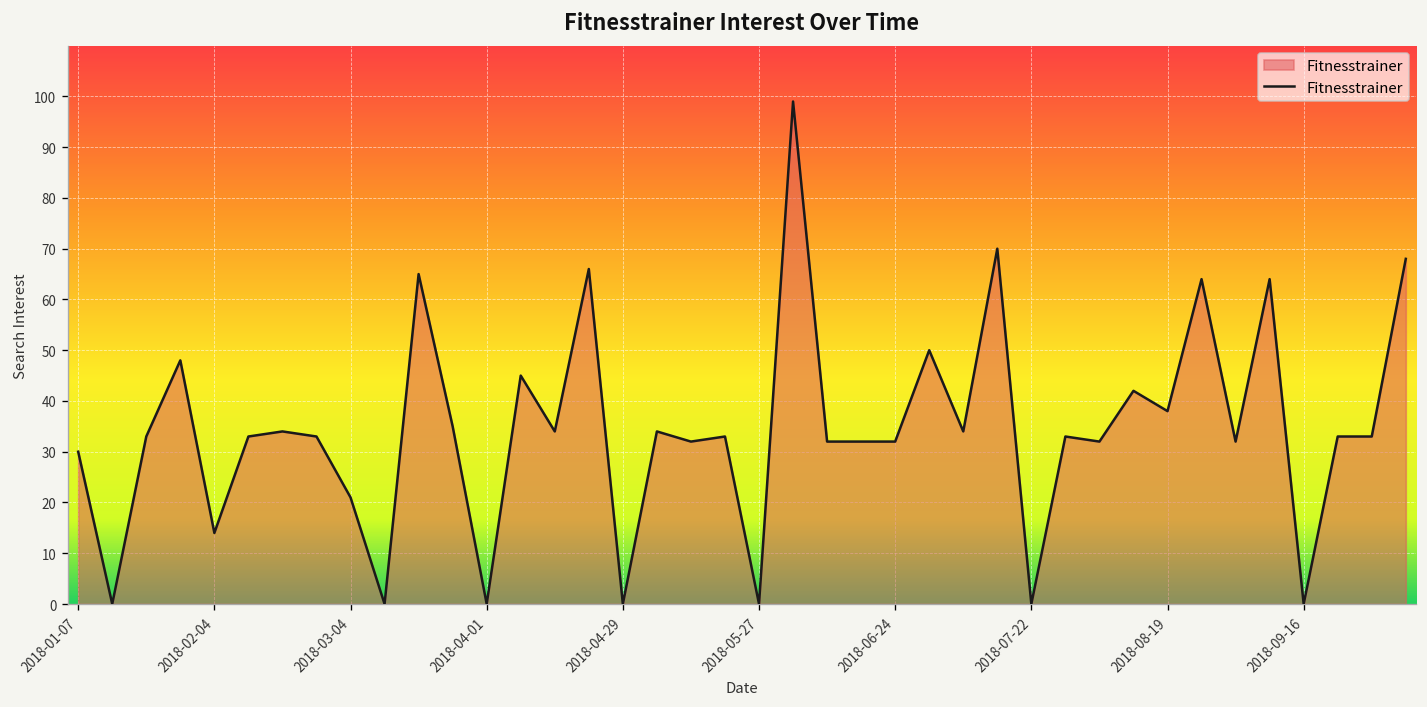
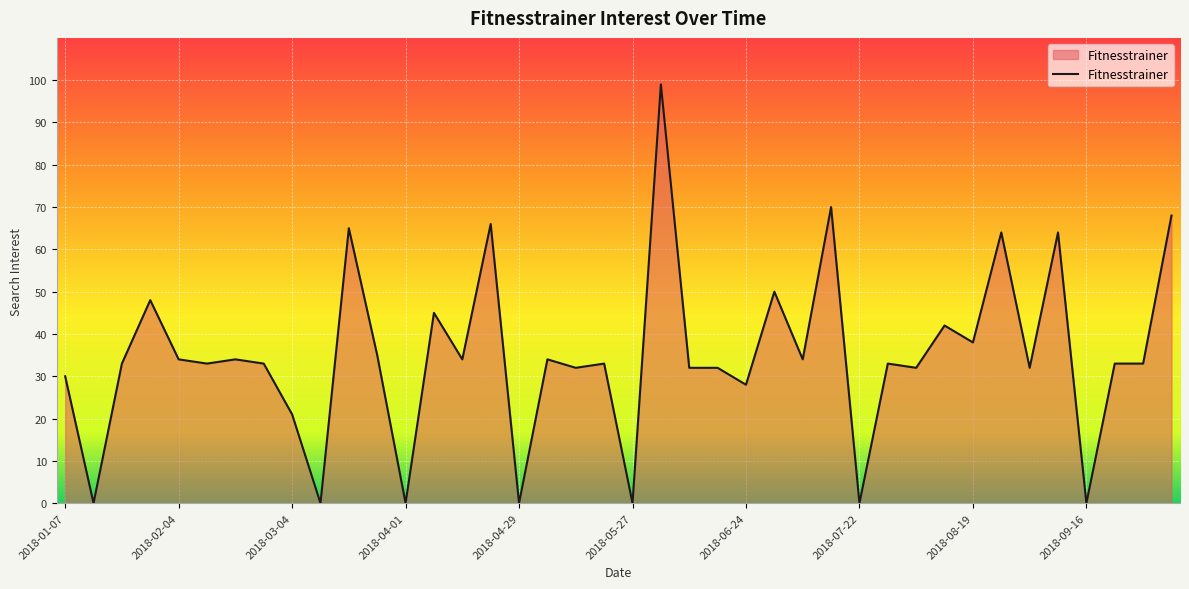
2018-02-04: 14 -> 34
2018-06-24: 32 -> 28
